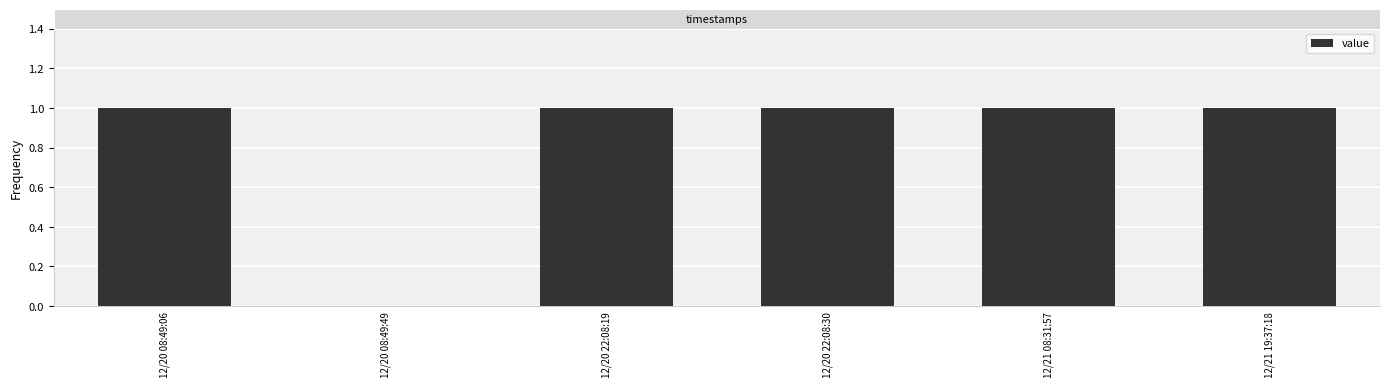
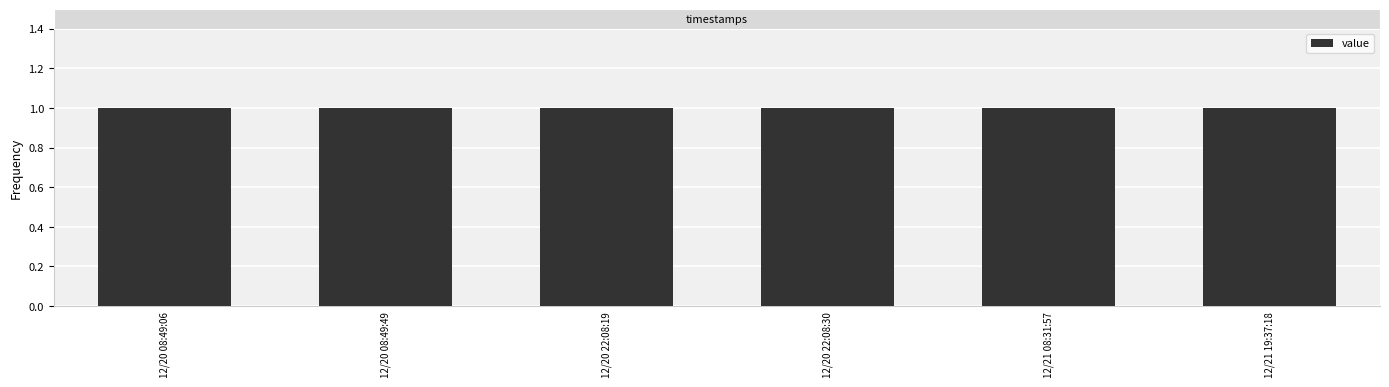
12/20 08:49:49: 0 -> 1
